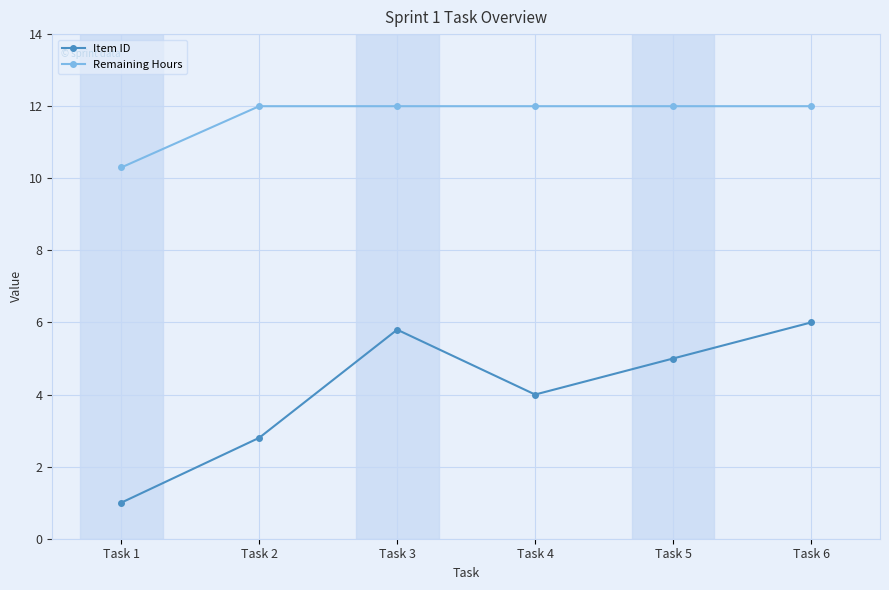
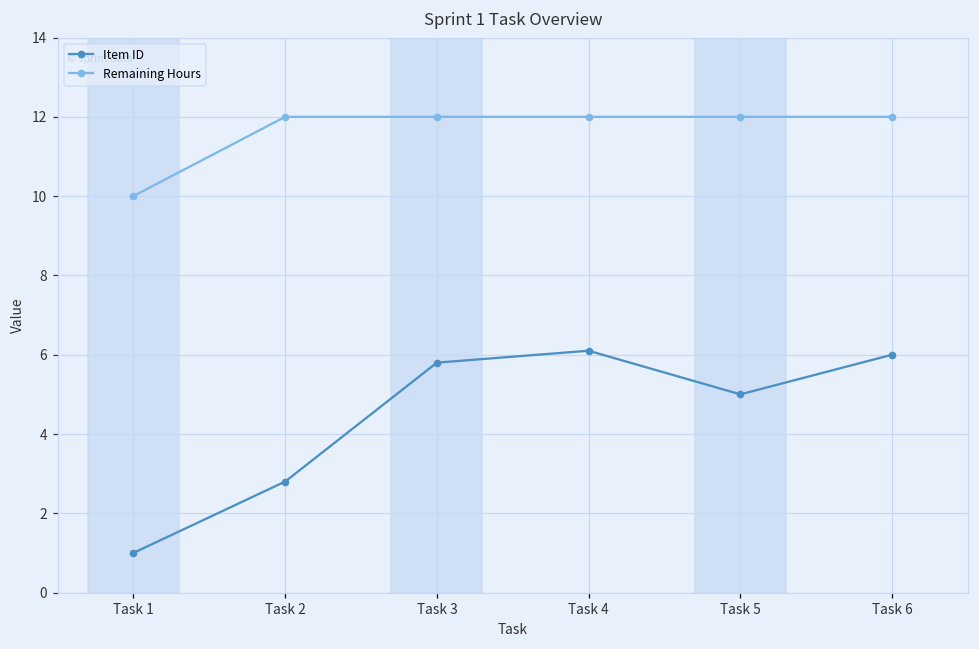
Remaining Hours, Task 1: 10.3 -> 10.0
Item ID, Task 4: 4.0 -> 6.1
